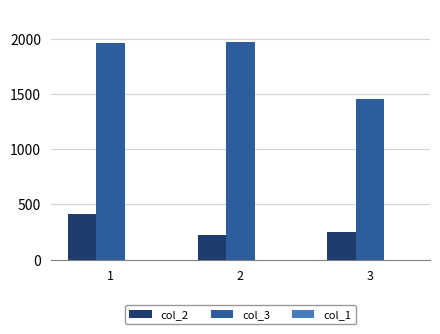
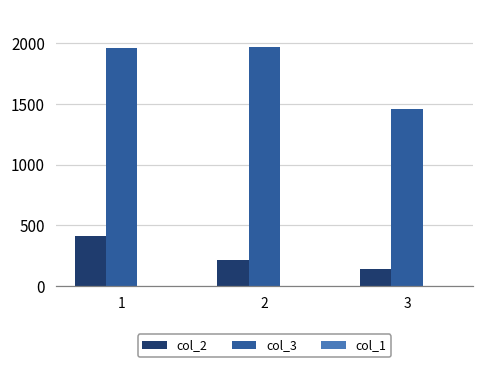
col_2, 3: 250 -> 140
